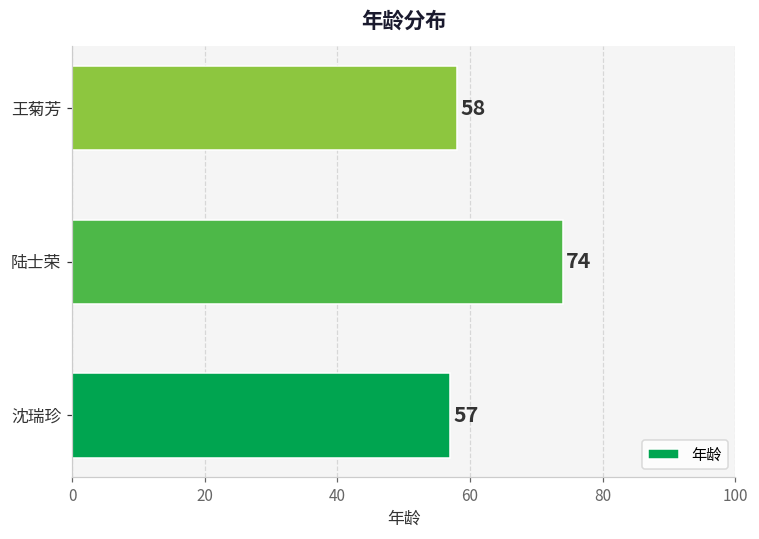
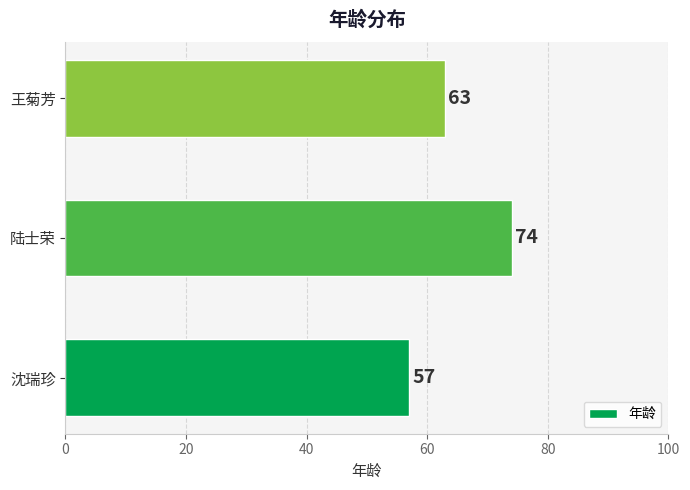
王菊芳: 58 -> 63
